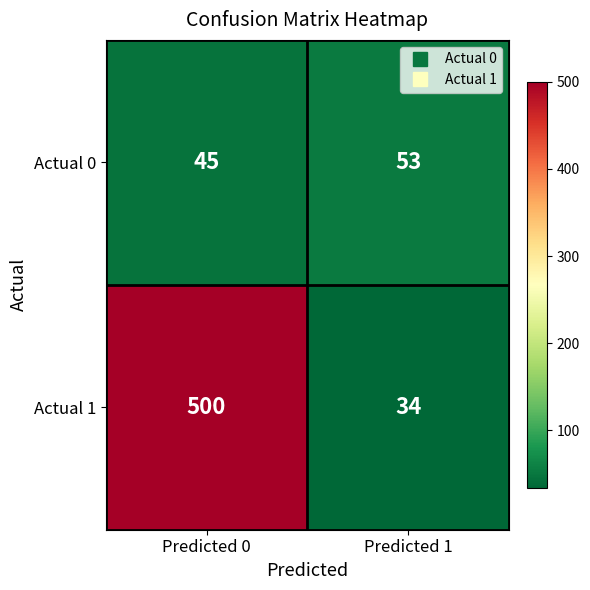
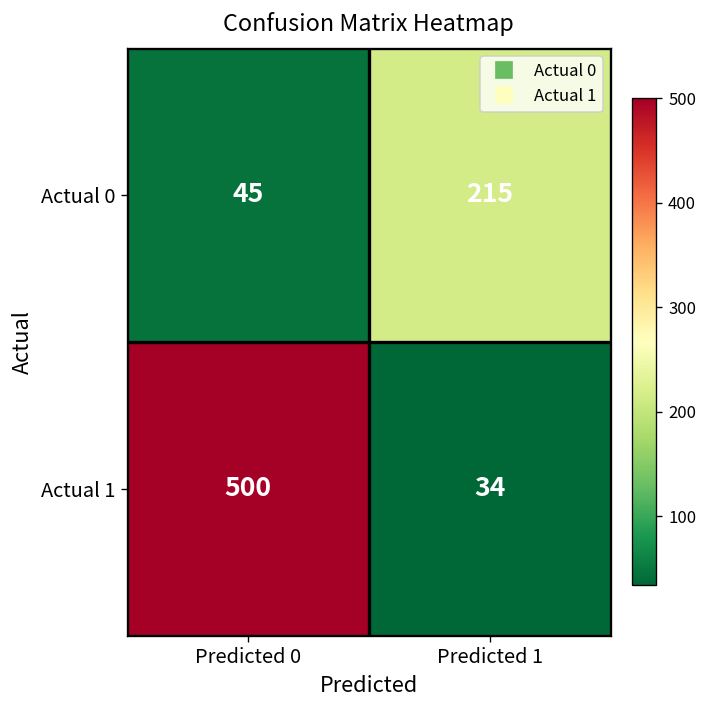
Actual 0, Predicted 1: 53 -> 215
